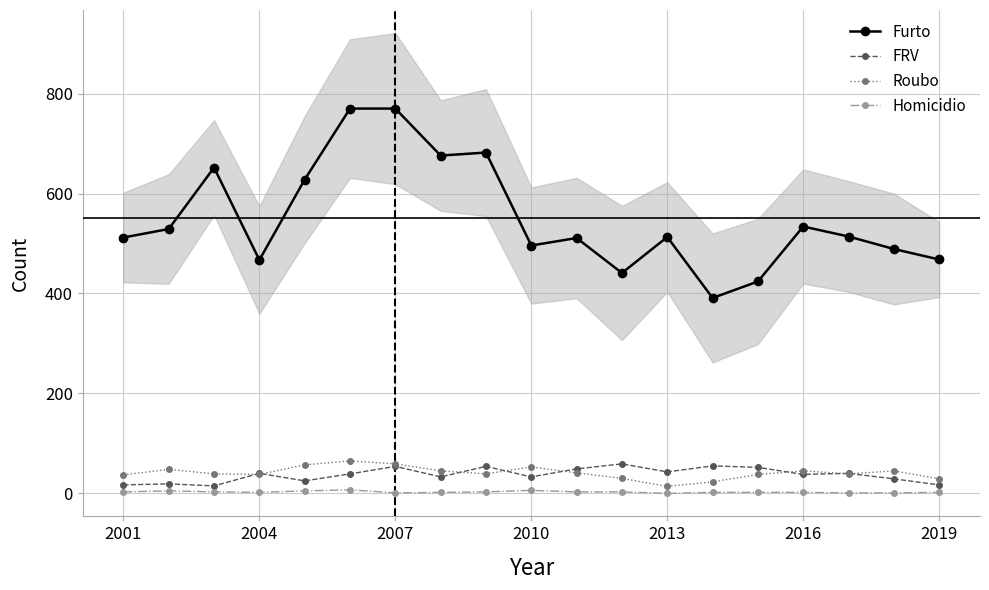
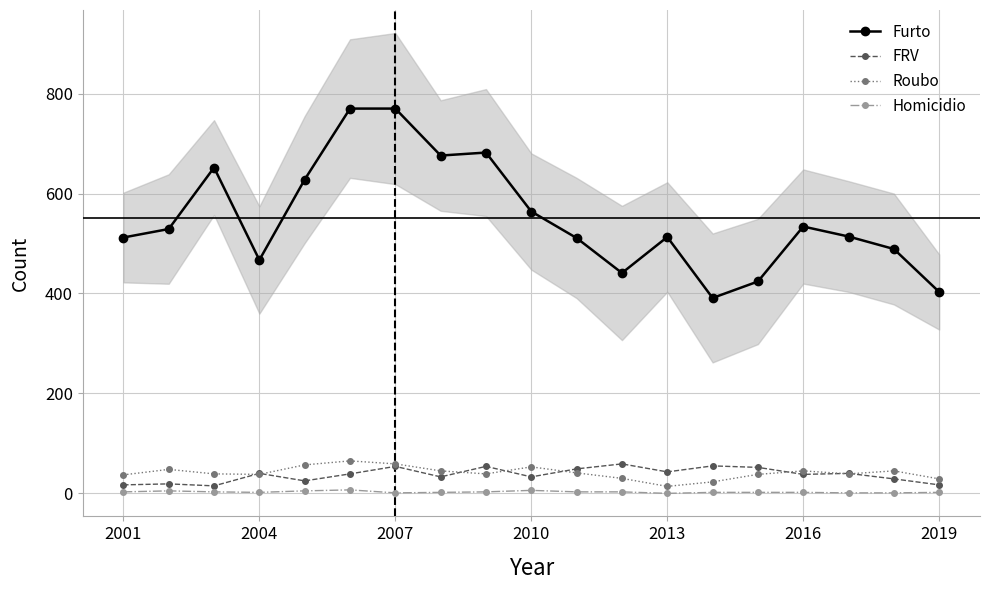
Furto, 2010: 500 -> 560
Furto, 2019: 470 -> 400
